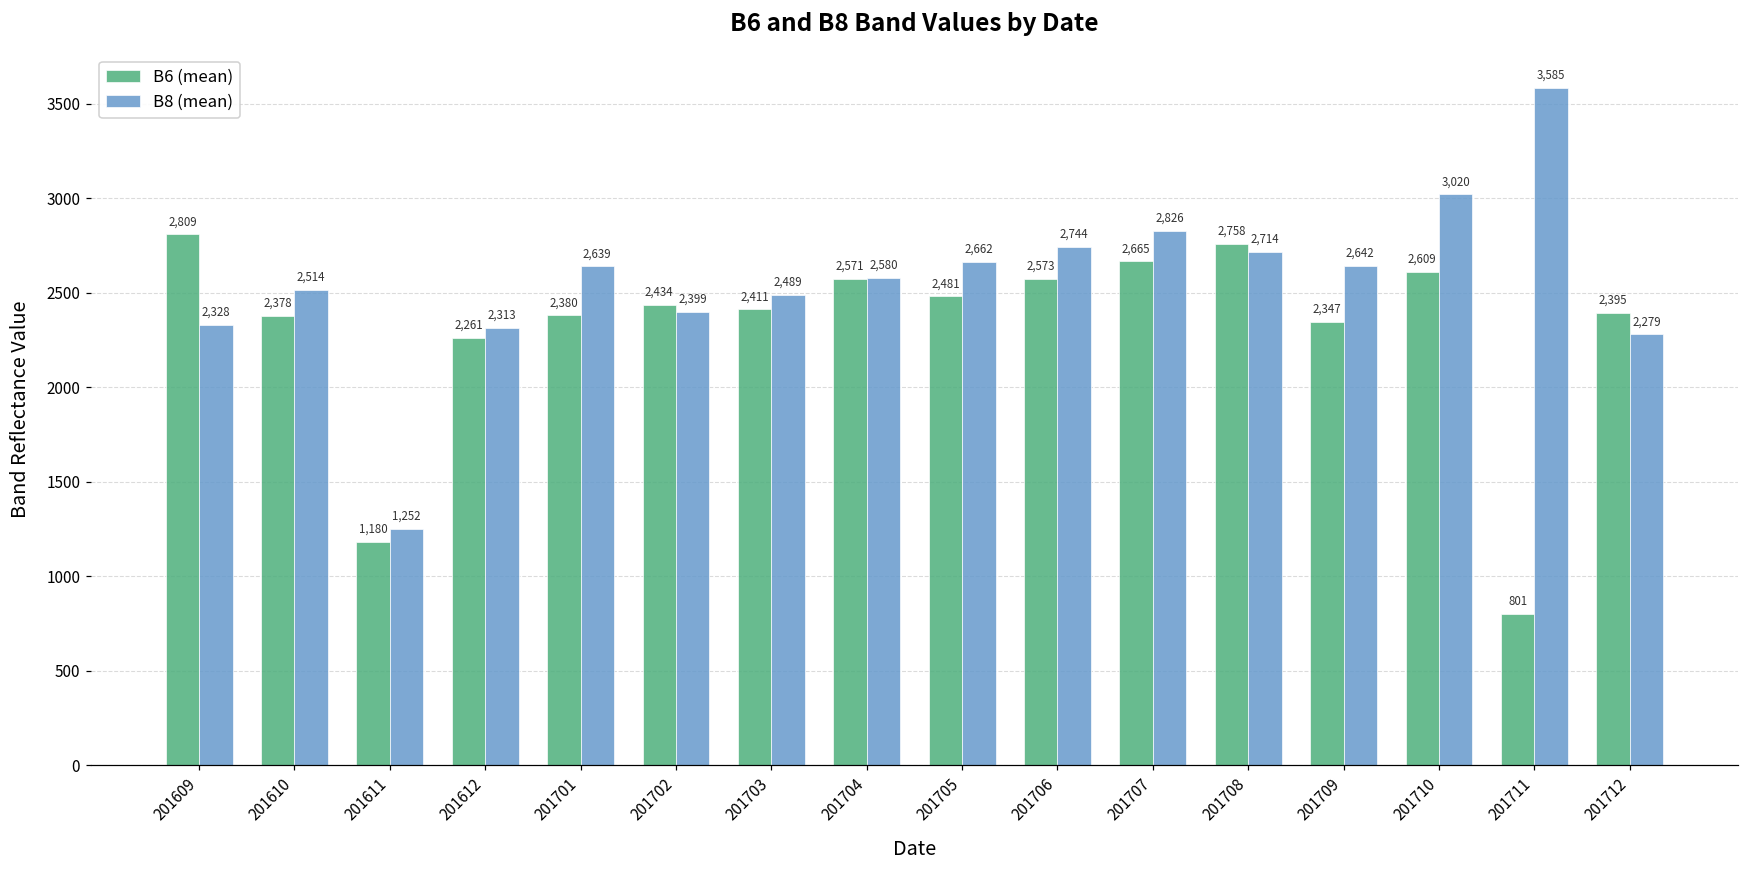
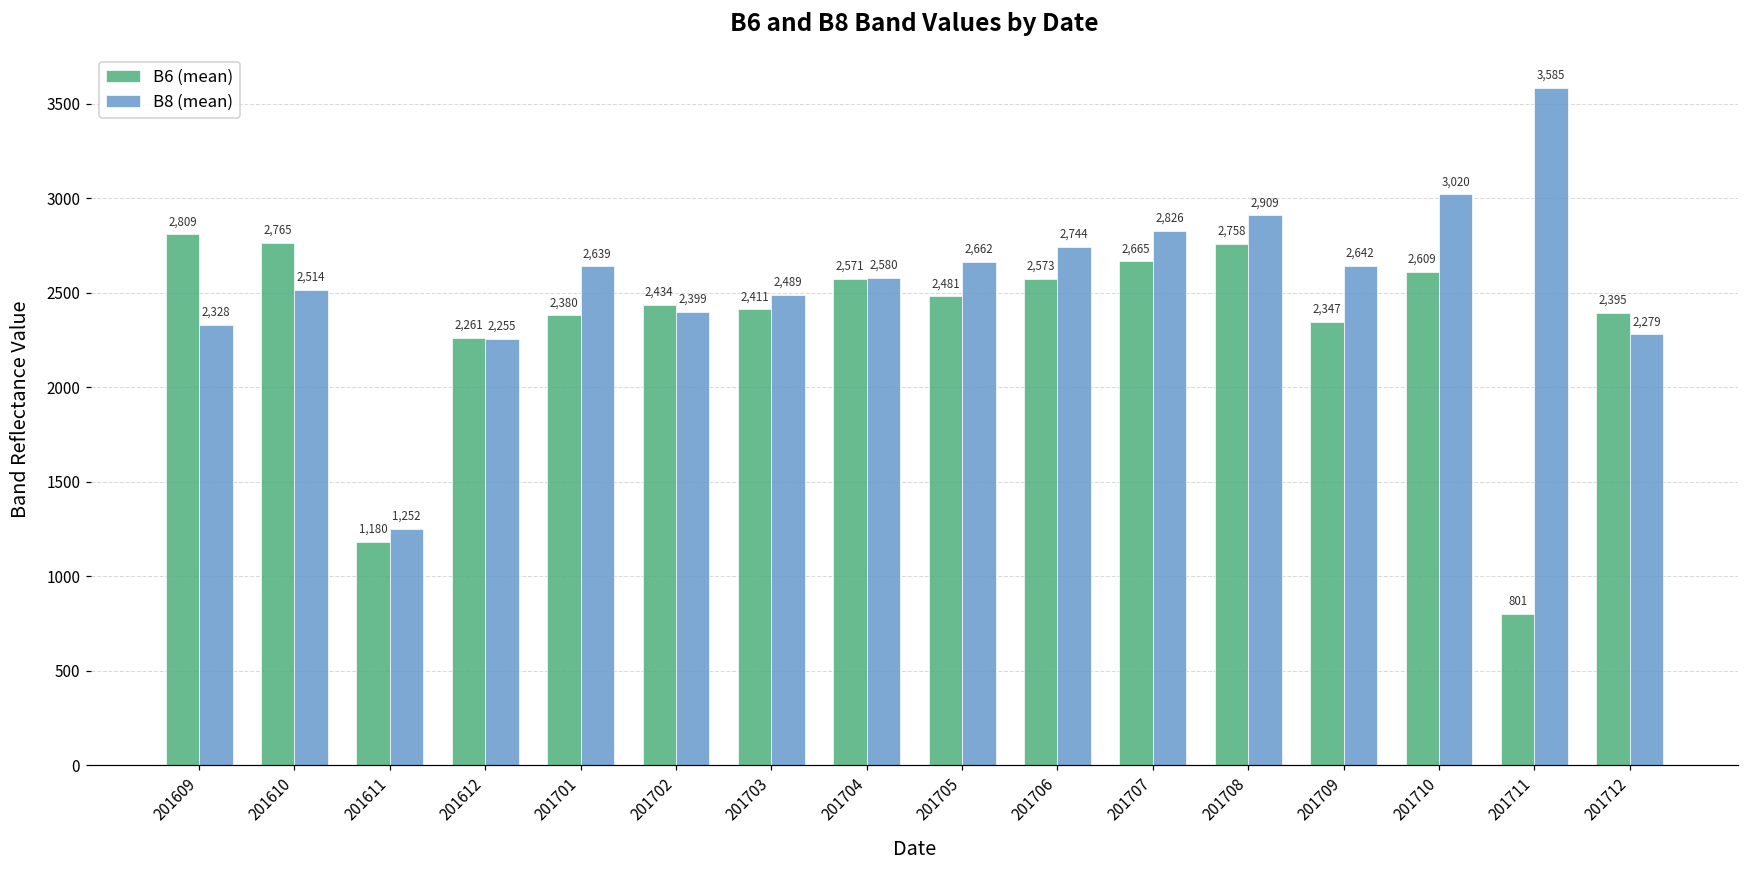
B6 (mean), 201610: 2,378 -> 2,765
B8 (mean), 201612: 2,313 -> 2,255
B8 (mean), 201708: 2,714 -> 2,909
